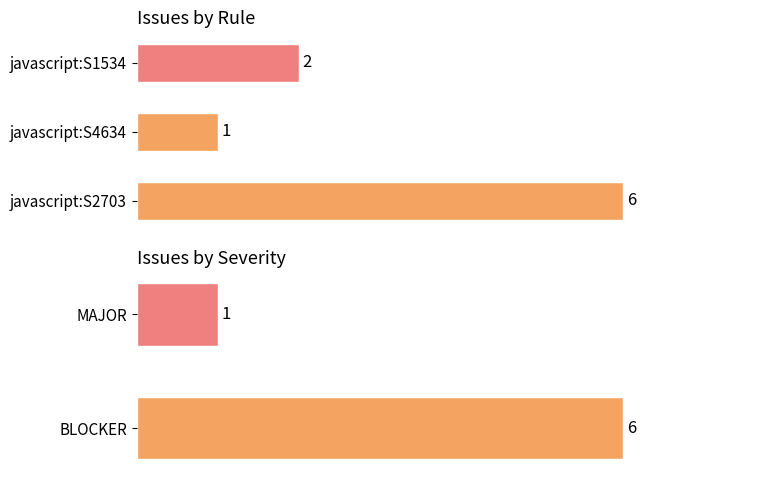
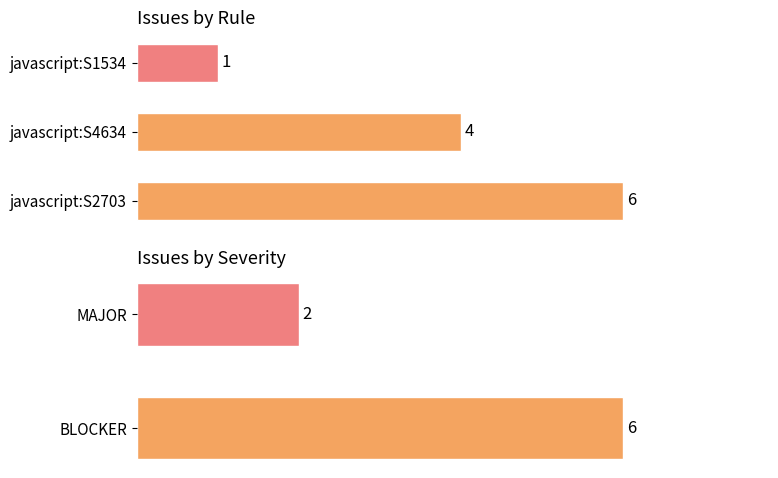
Issues by Rule, javascript:S1534: 2 -> 1
Issues by Rule, javascript:S4634: 1 -> 4
Issues by Severity, MAJOR: 1 -> 2
